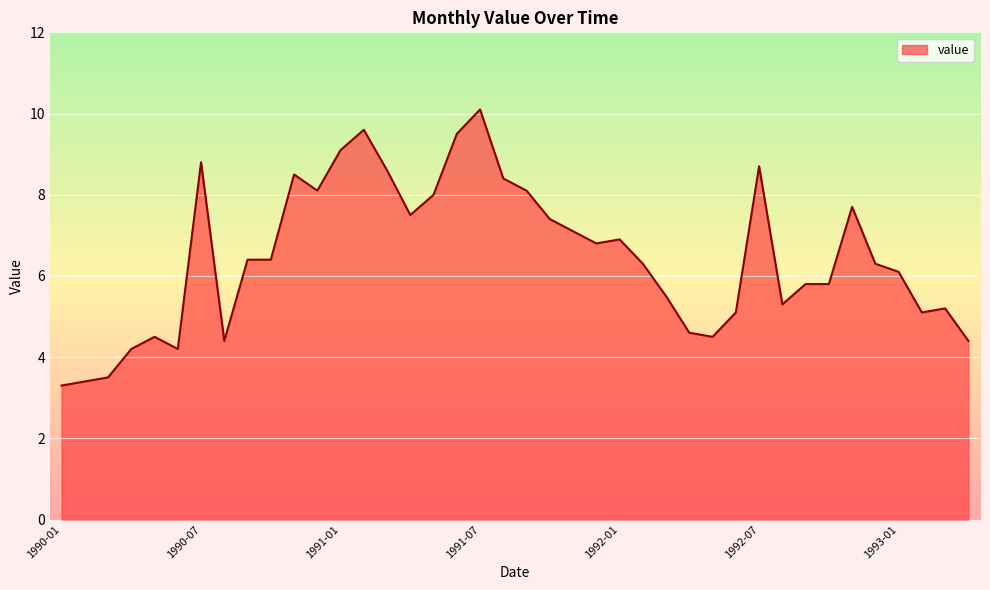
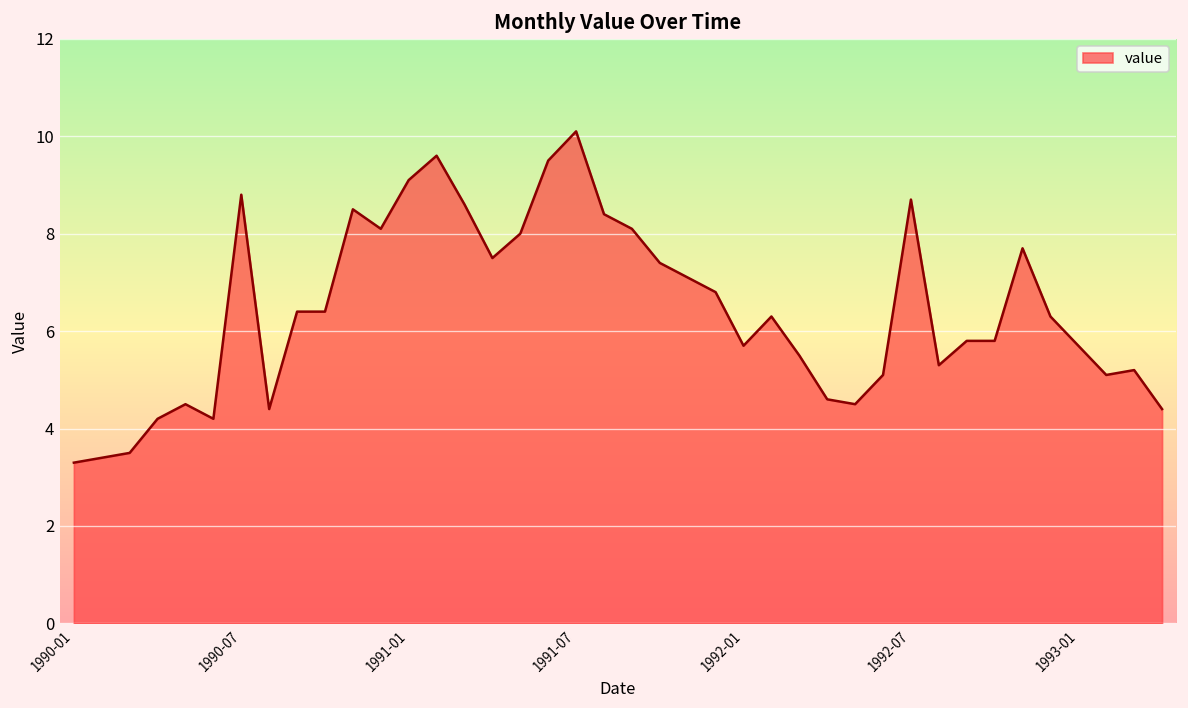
1992-01: 6.9 -> 5.7
1993-01: 6.1 -> 5.7
